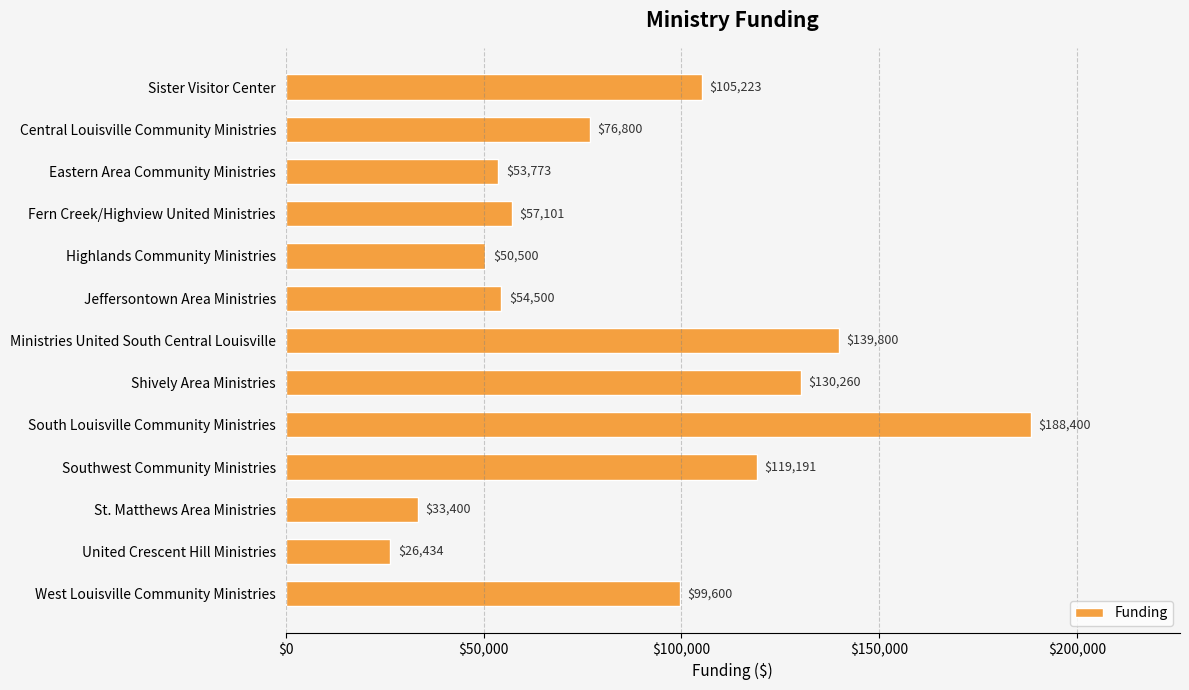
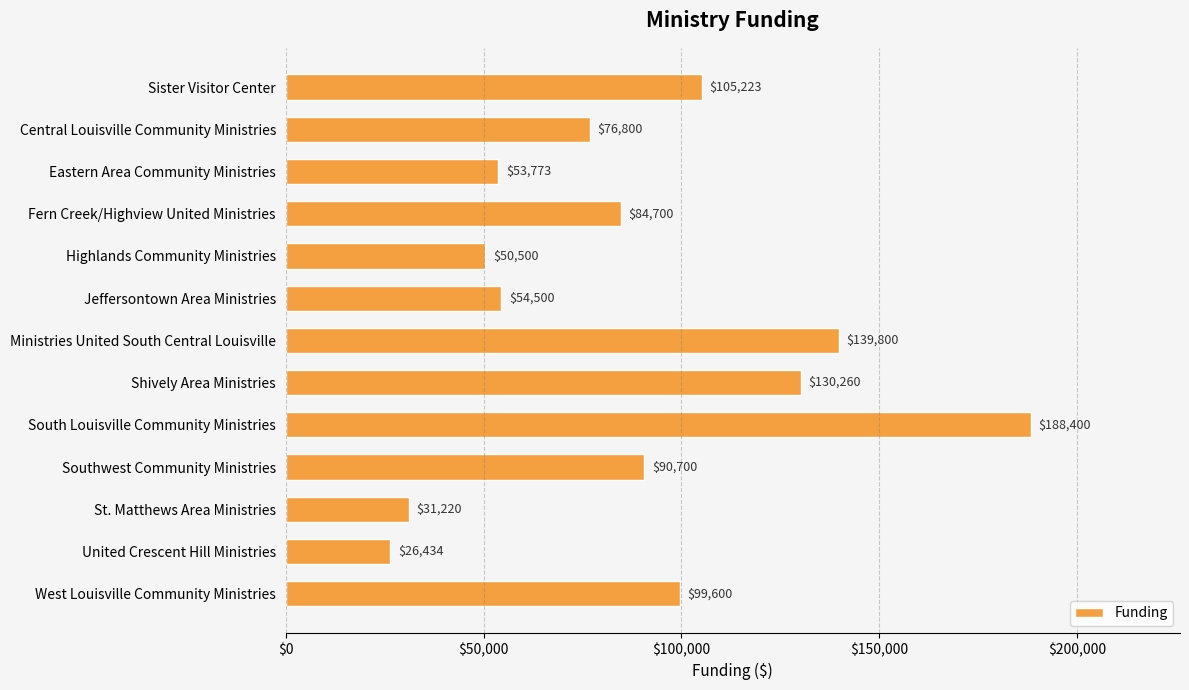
Fern Creek/Highview United Ministries: $57,101 -> $84,700
Southwest Community Ministries: $119,191 -> $90,700
St. Matthews Area Ministries: $33,400 -> $31,220
